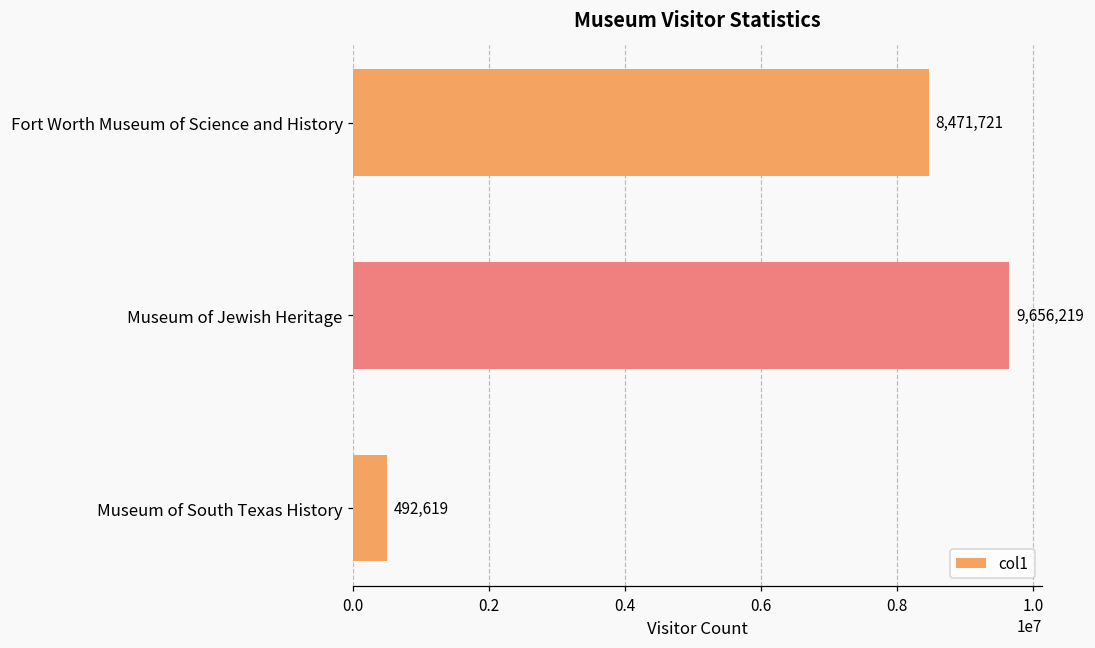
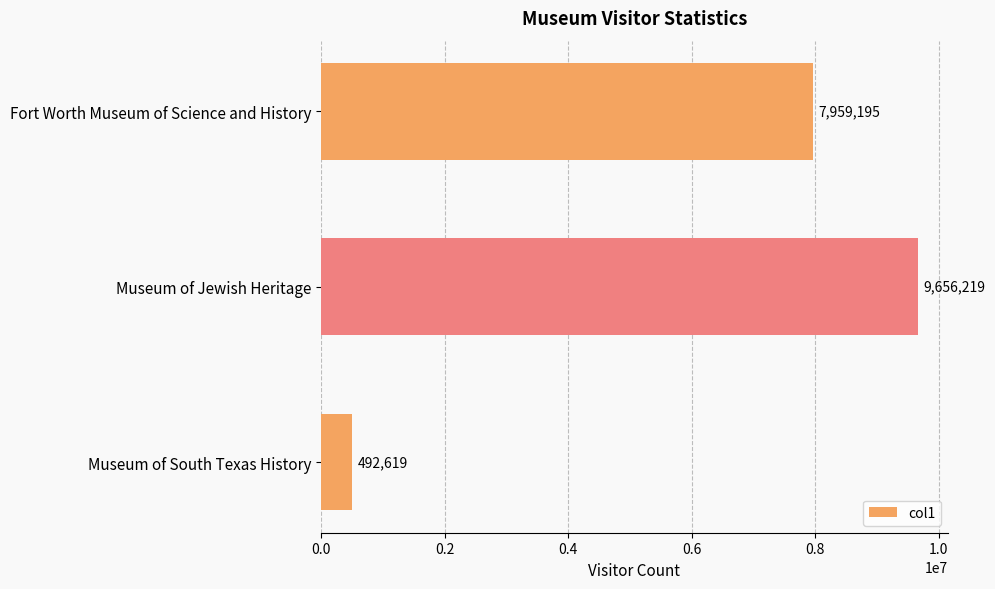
Fort Worth Museum of Science and History: 8,471,721 -> 7,959,195
